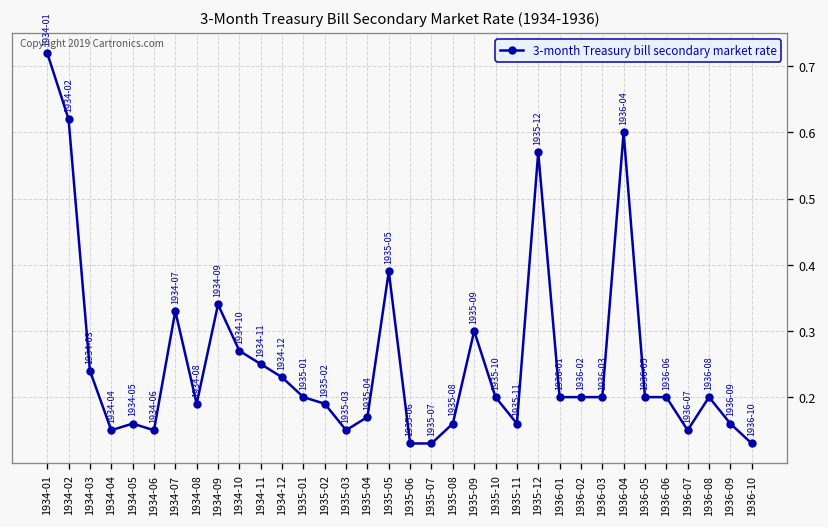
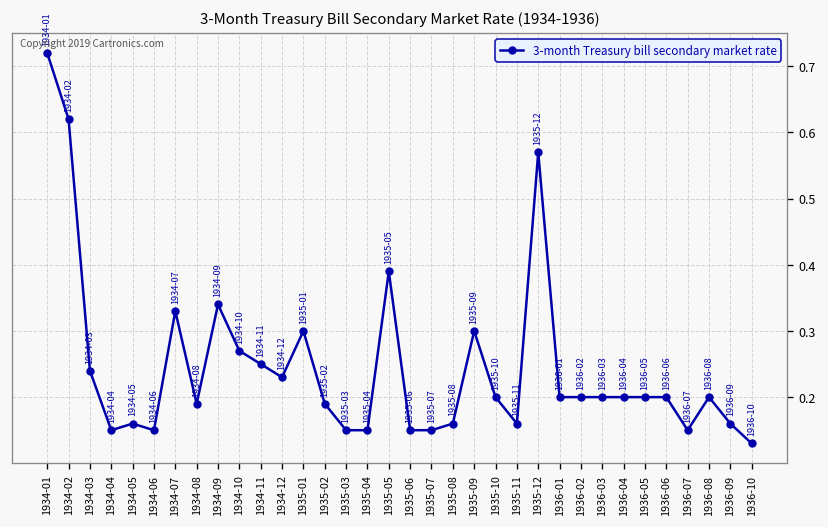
1935-01: 0.2 -> 0.3
1935-04: 0.17 -> 0.15
1935-06: 0.13 -> 0.15
1935-07: 0.13 -> 0.15
1936-04: 0.6 -> 0.2
